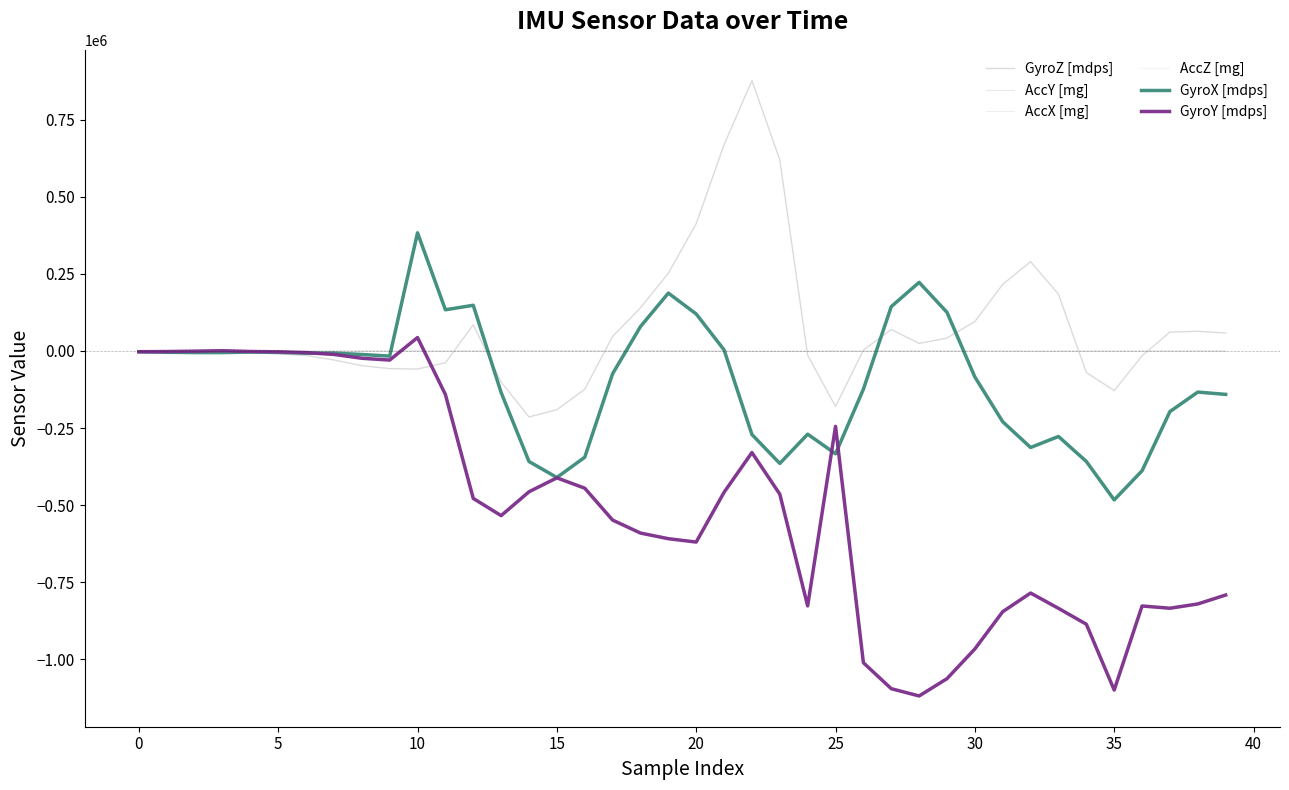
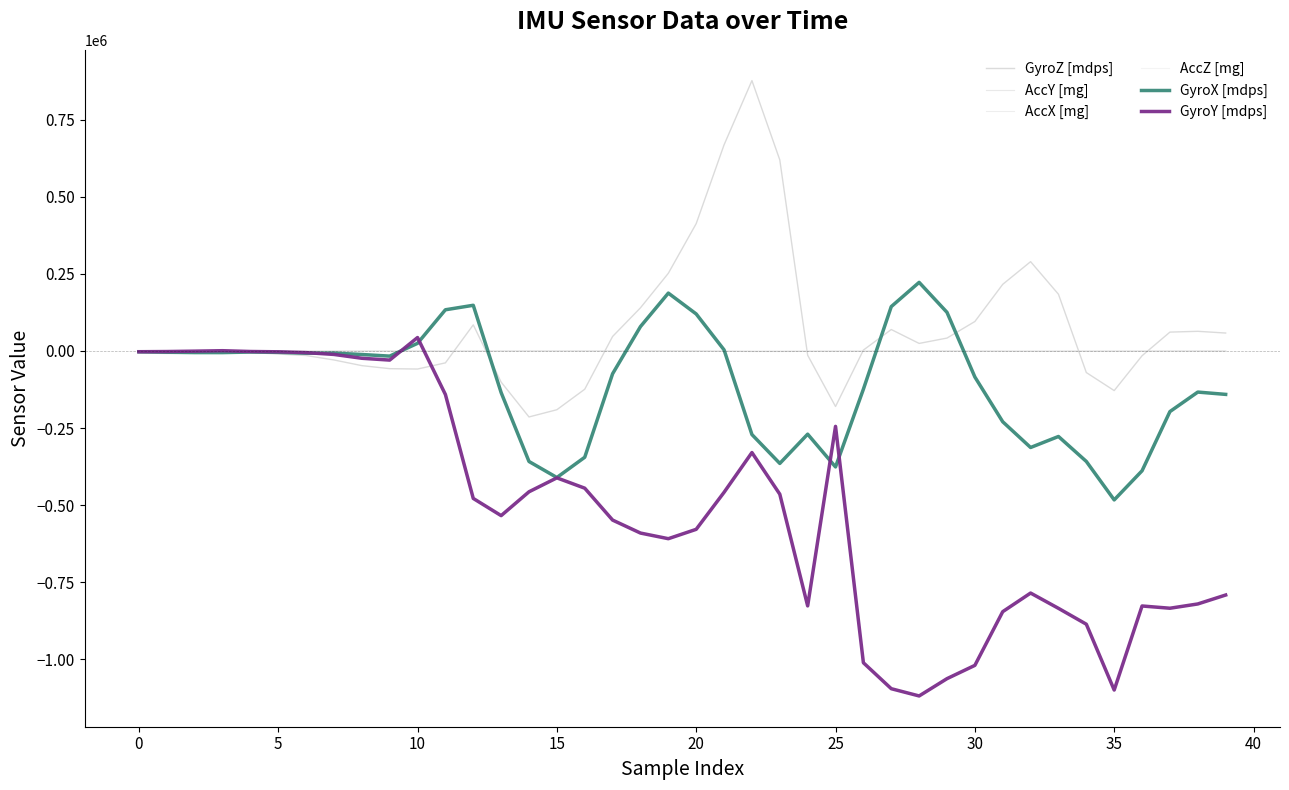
GyroX [mdps], 10: 380000 -> 20000
GyroY [mdps], 20: -620000 -> -580000
GyroX [mdps], 25: -330000 -> -380000
GyroY [mdps], 30: -970000 -> -1020000
